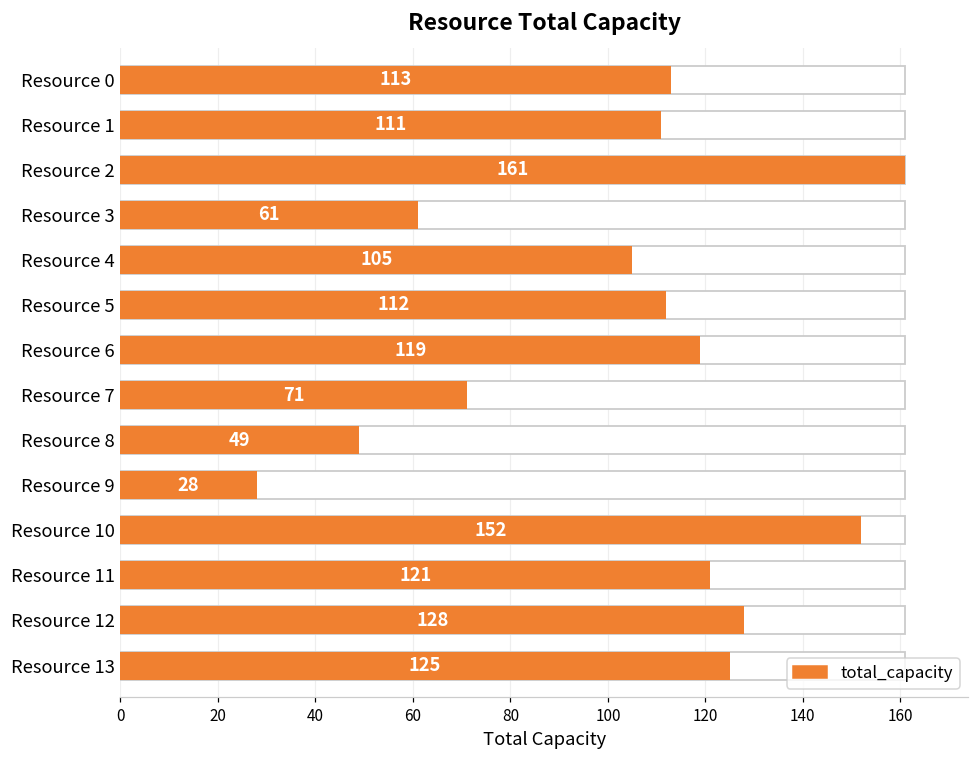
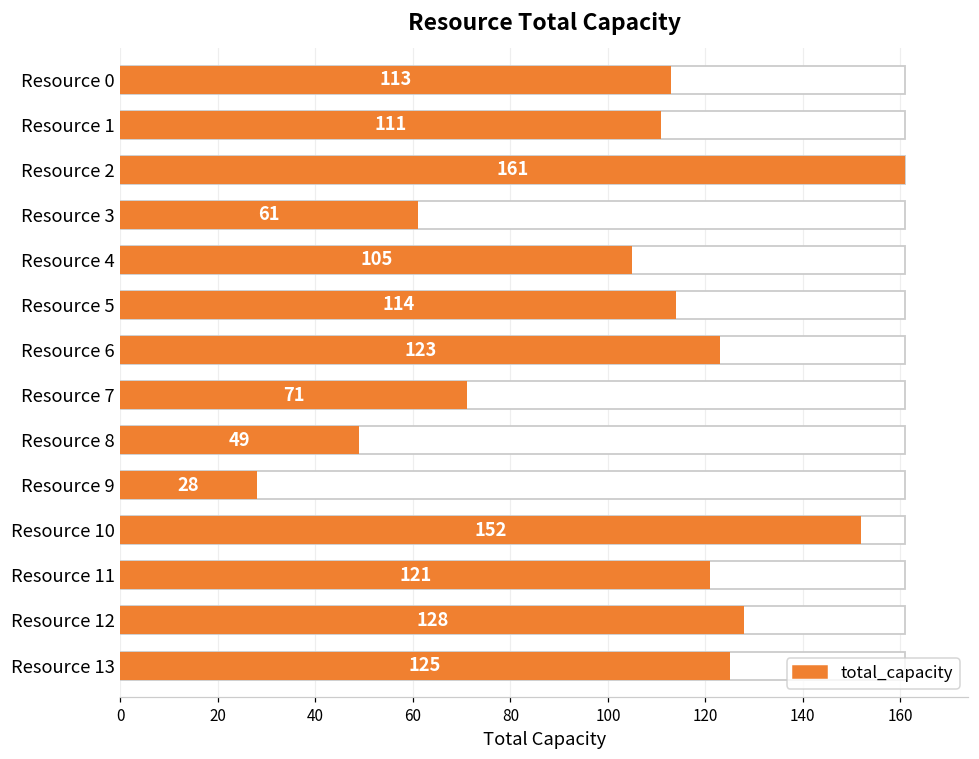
Resource 5: 112 -> 114
Resource 6: 119 -> 123
